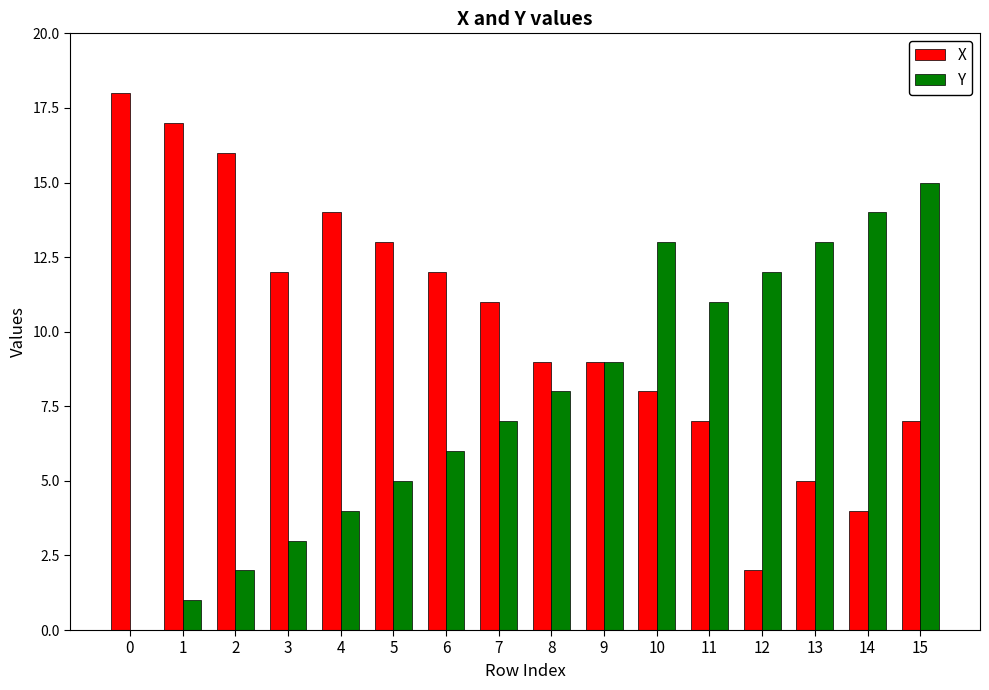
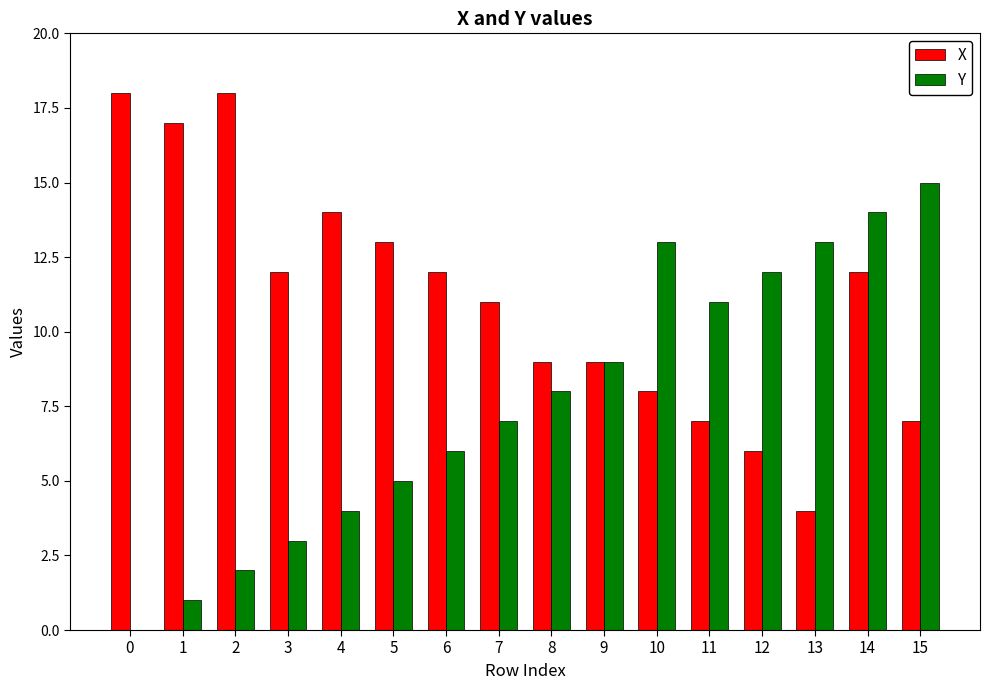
X, 2: 16 -> 18
X, 12: 2 -> 6
X, 13: 5 -> 4
X, 14: 4 -> 12
